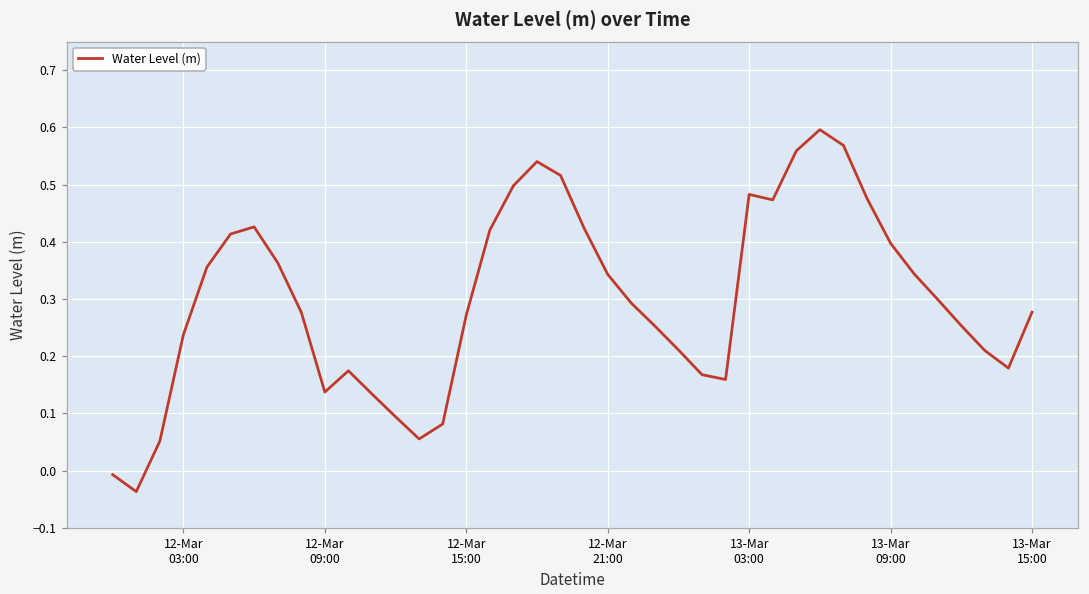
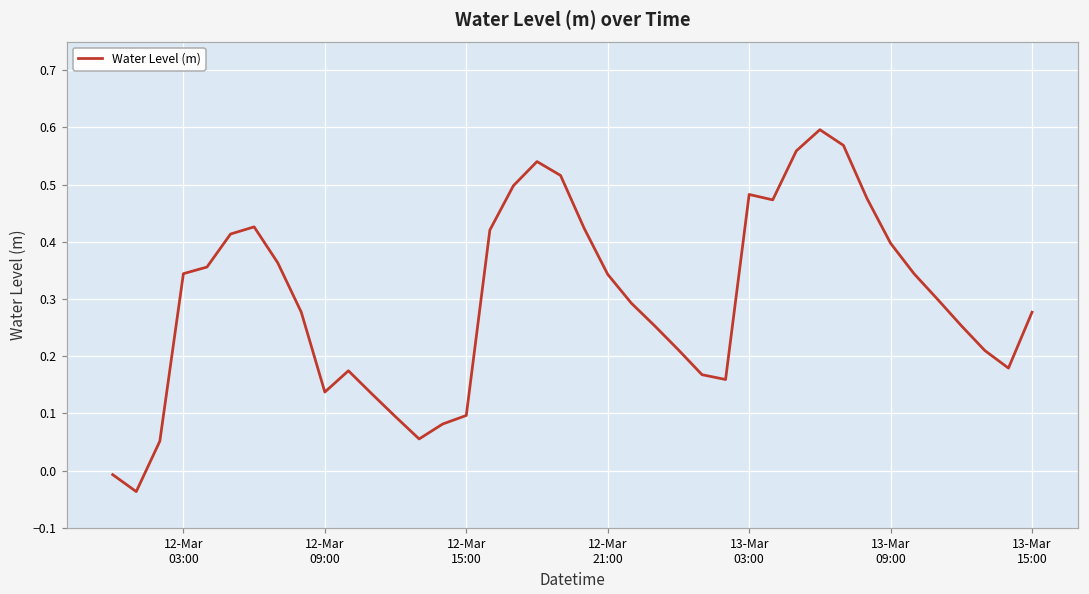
12-Mar 03:00: 0.24 -> 0.34
12-Mar 15:00: 0.27 -> 0.10
